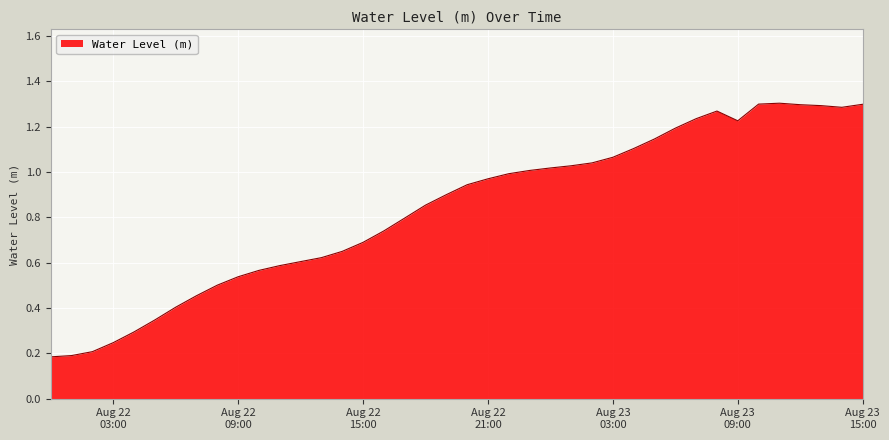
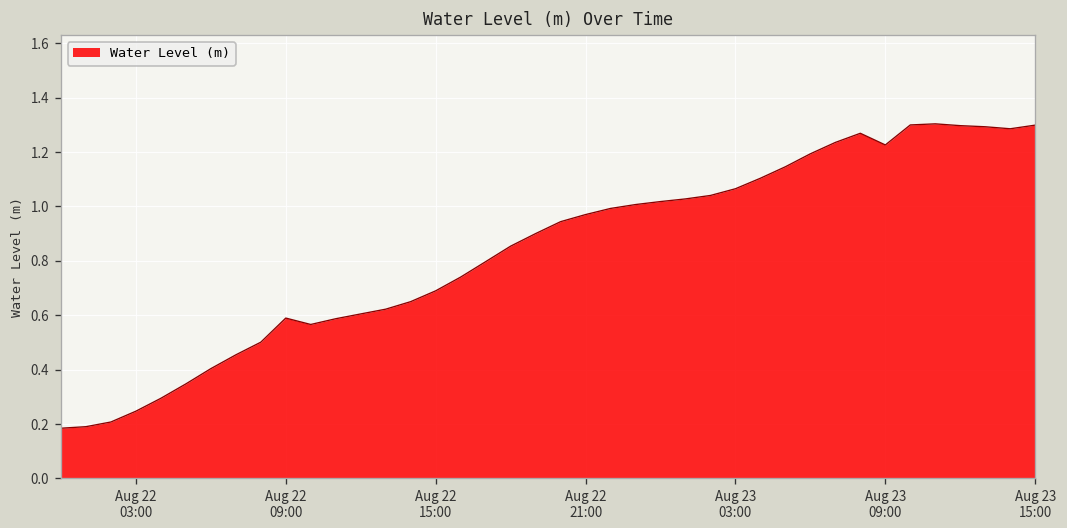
Aug 22 09:00: 0.54 -> 0.59
